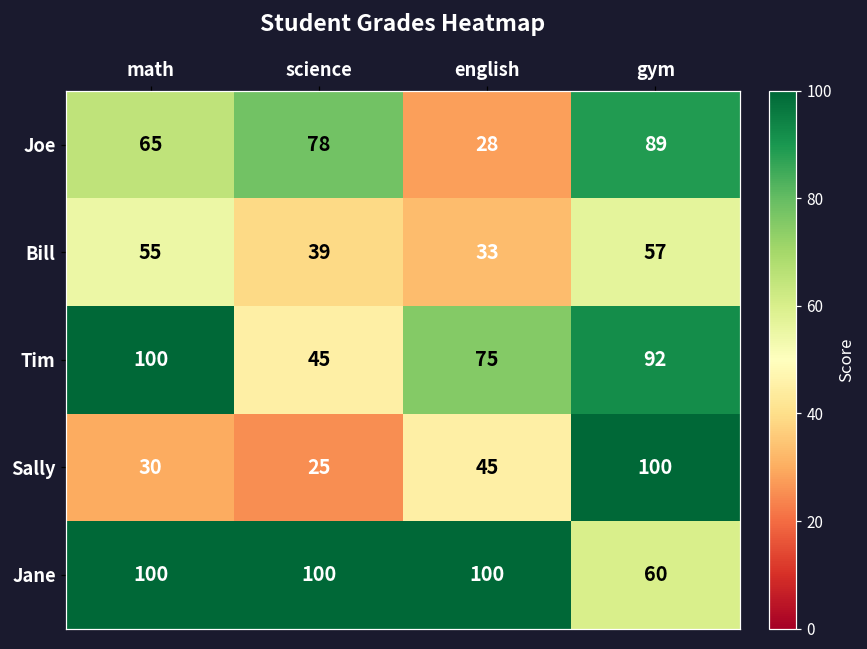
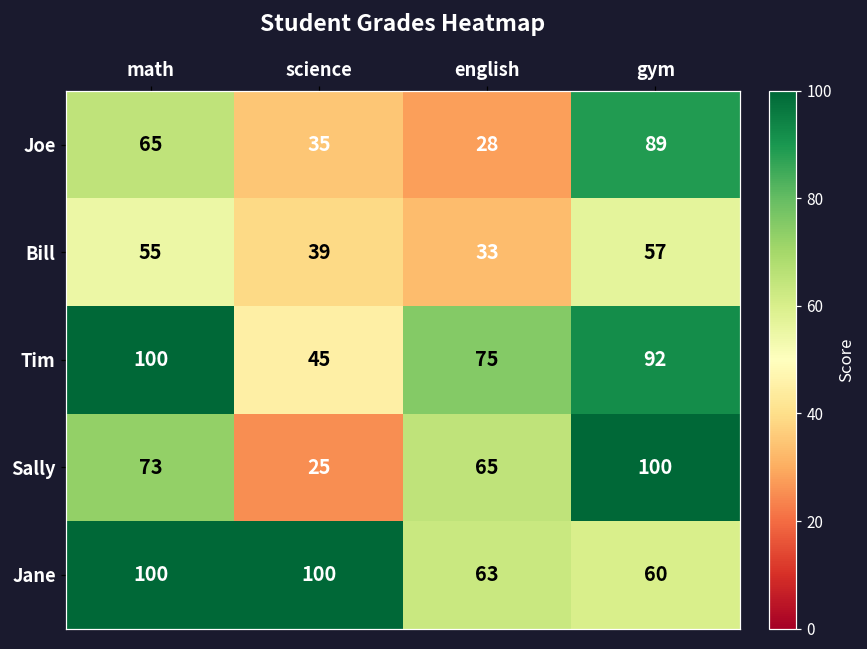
Joe, science: 78 -> 35
Sally, math: 30 -> 73
Sally, english: 45 -> 65
Jane, english: 100 -> 63
